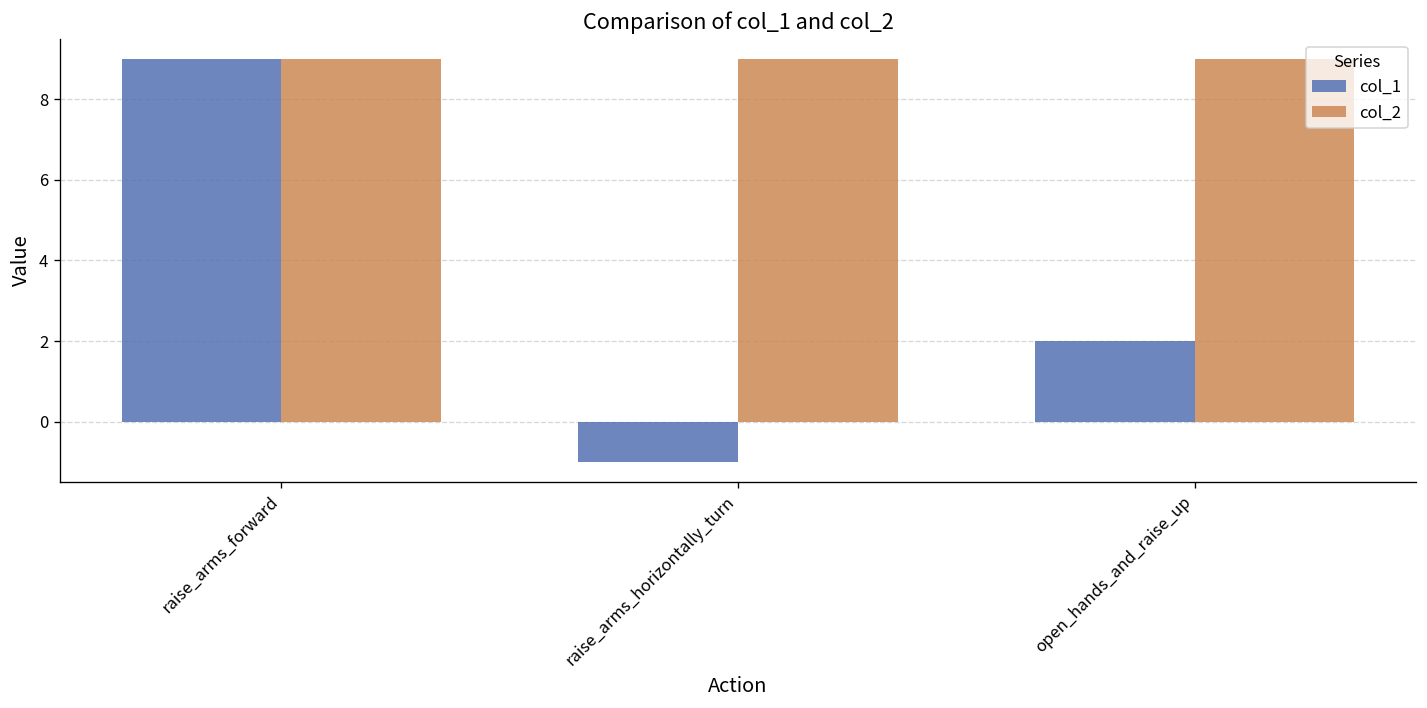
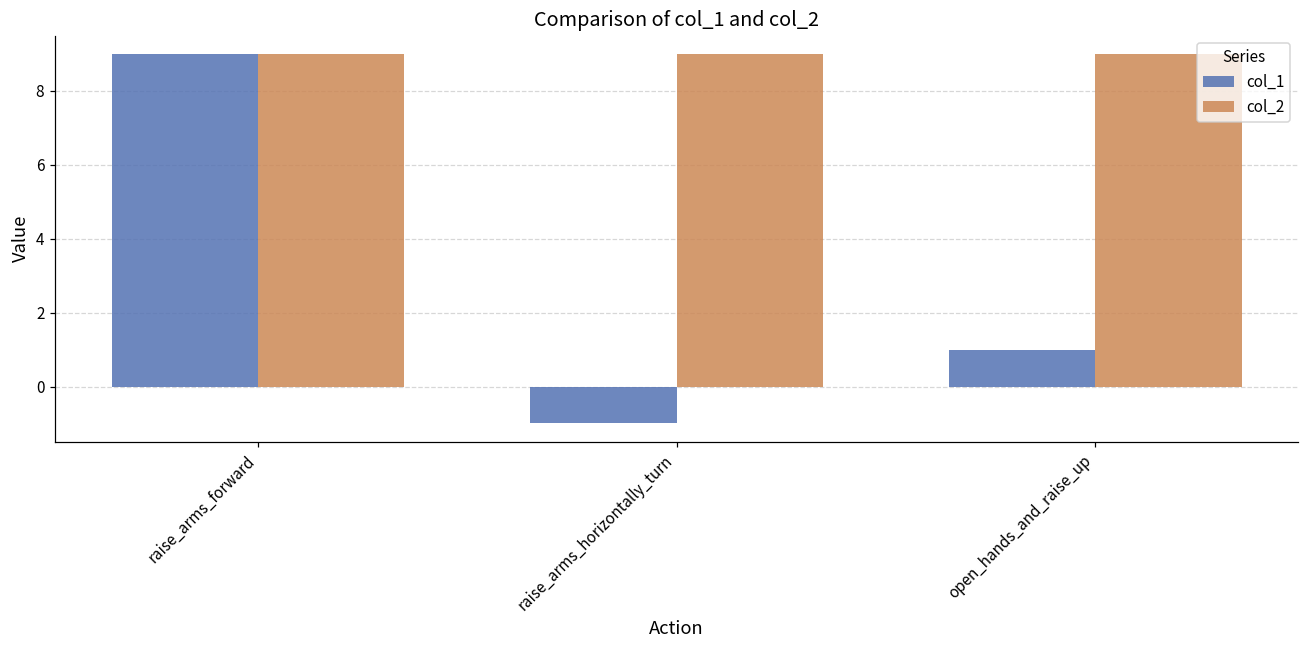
col_1, open_hands_and_raise_up: 2 -> 1
